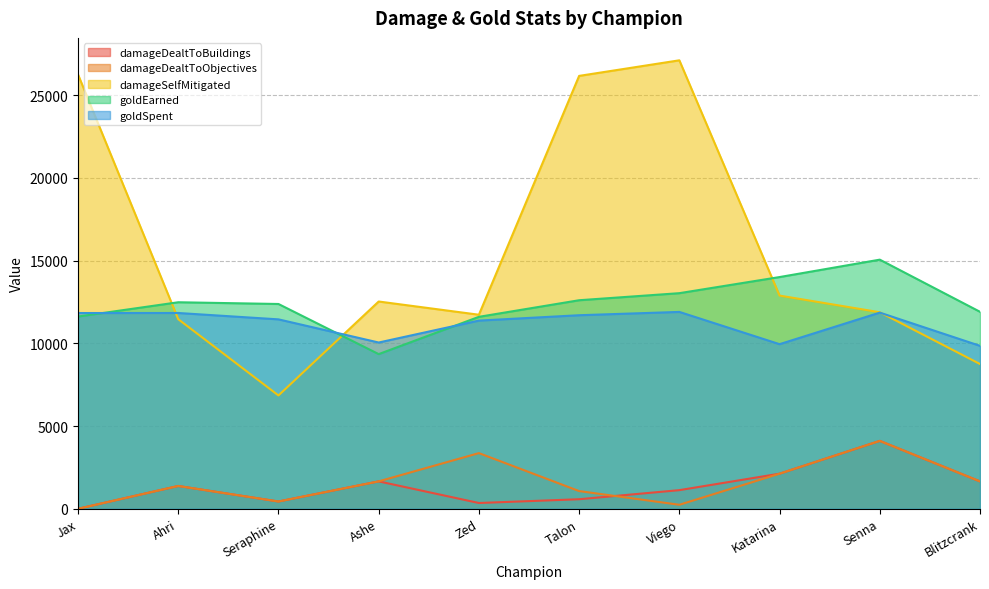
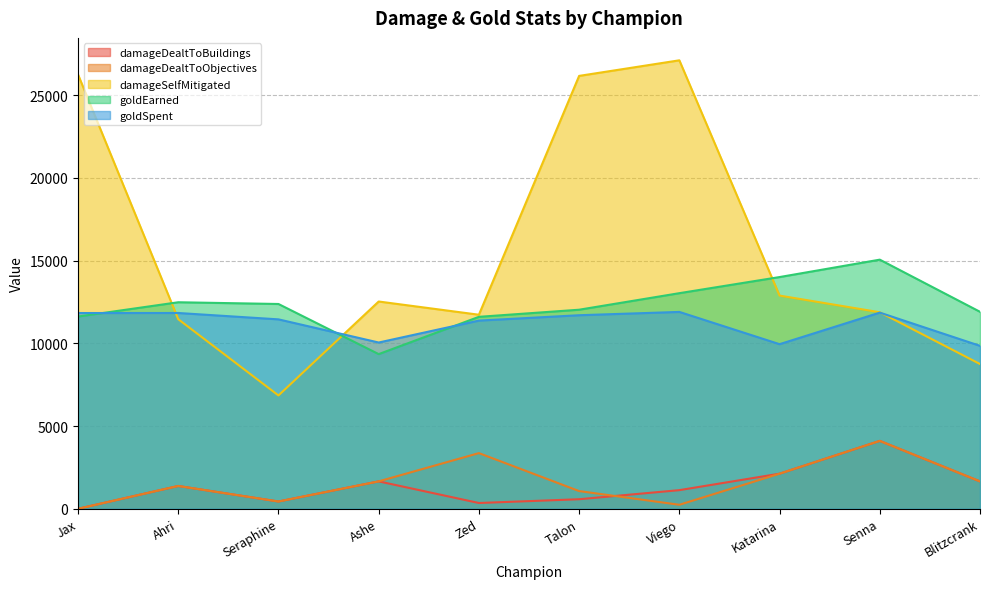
goldEarned, Talon: 12600 -> 12000
